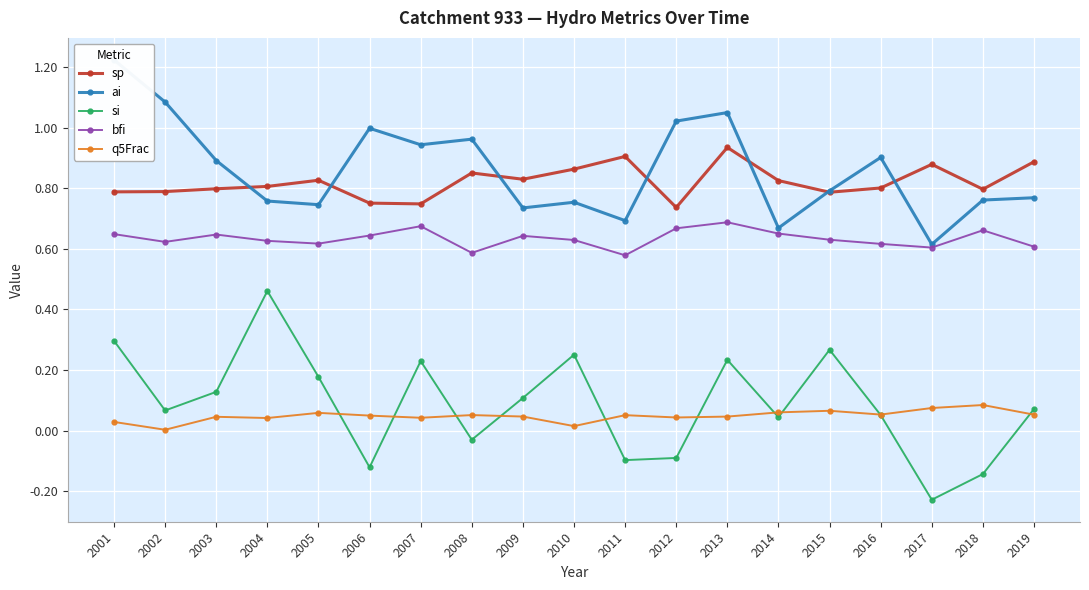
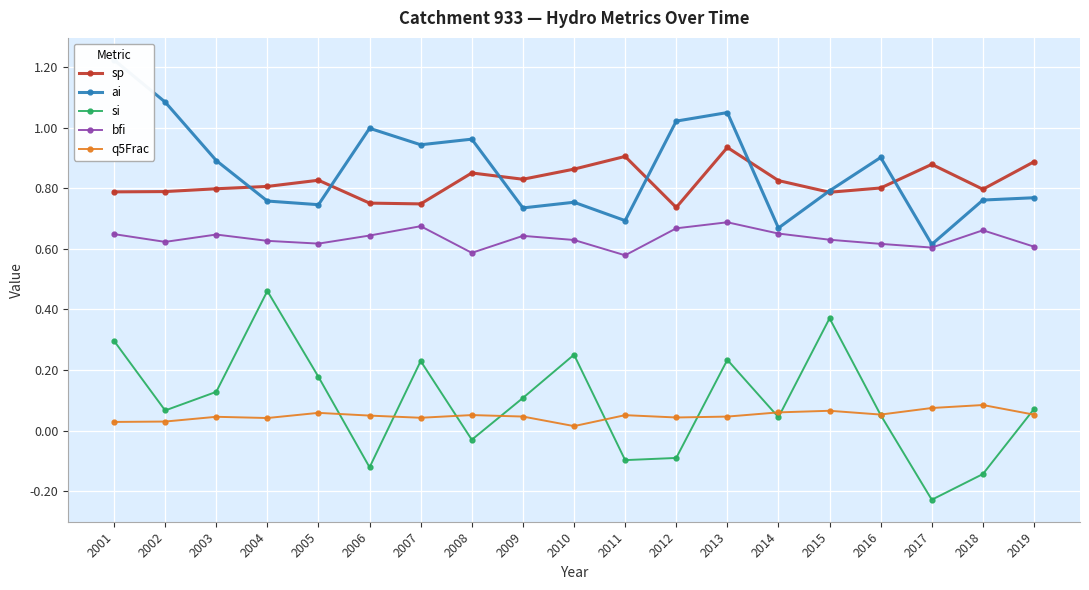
q5Frac, 2002: 0.00 -> 0.03
si, 2015: 0.27 -> 0.37
